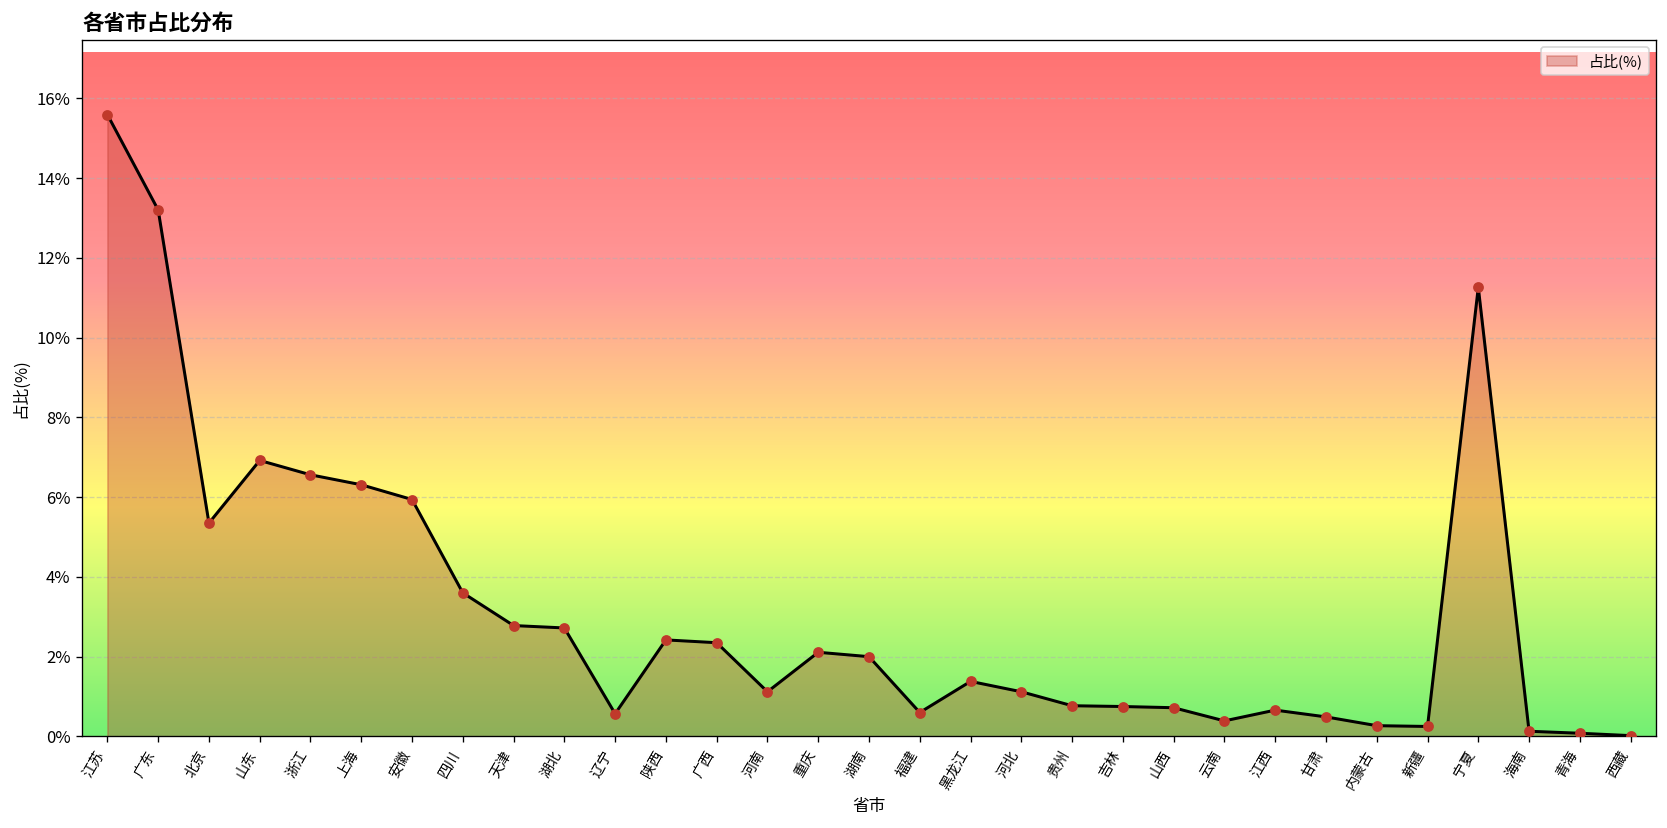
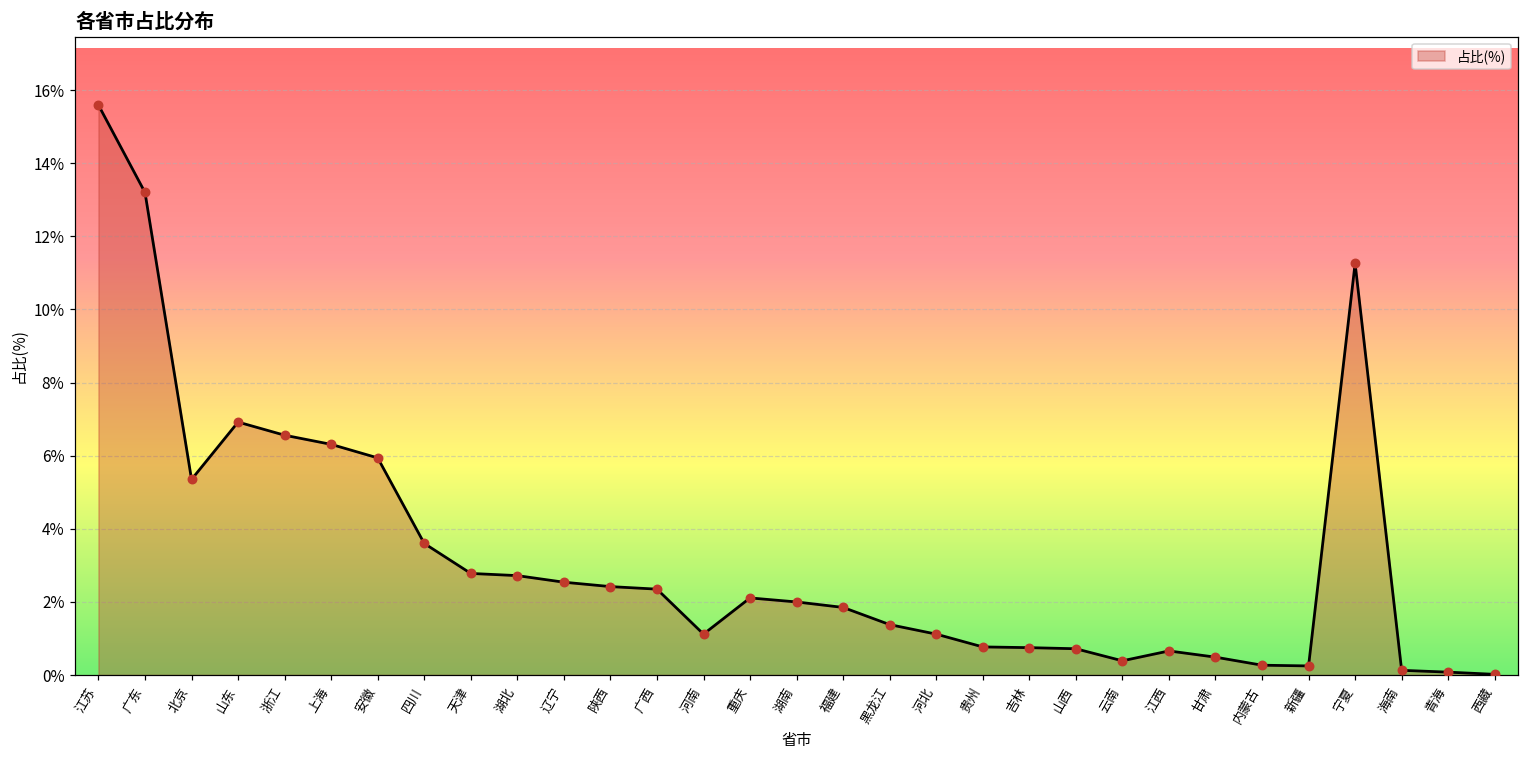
辽宁: 0.6% -> 2.5%
福建: 0.6% -> 1.9%
